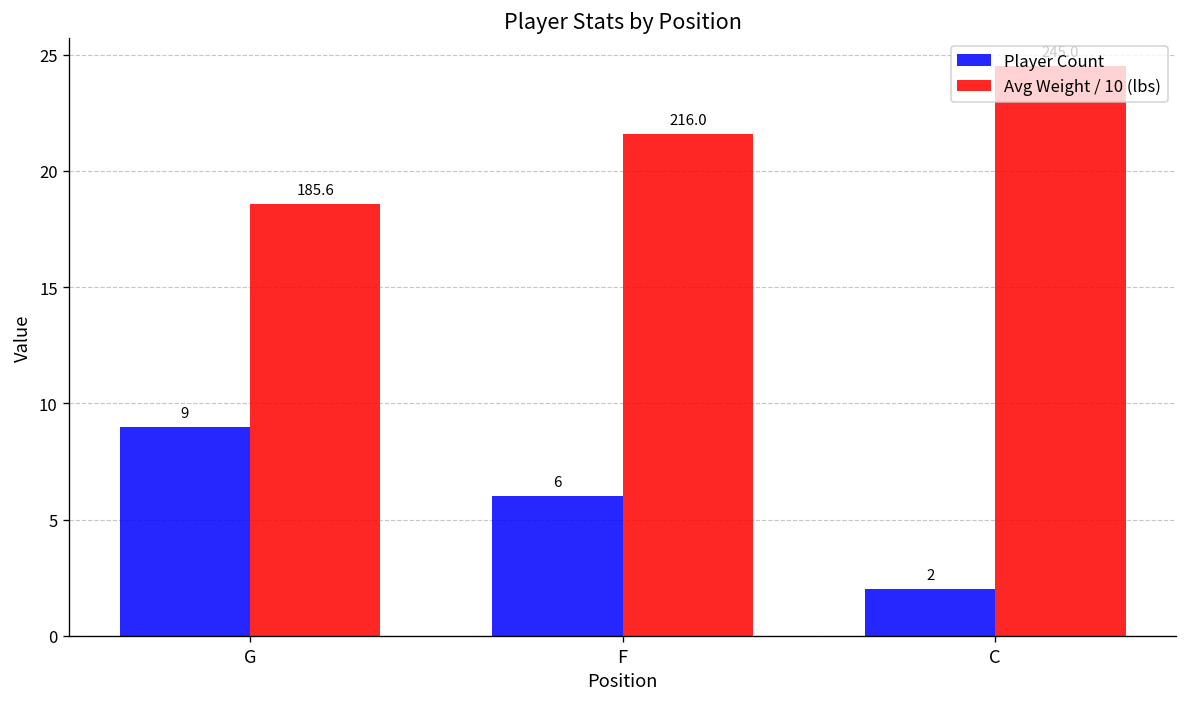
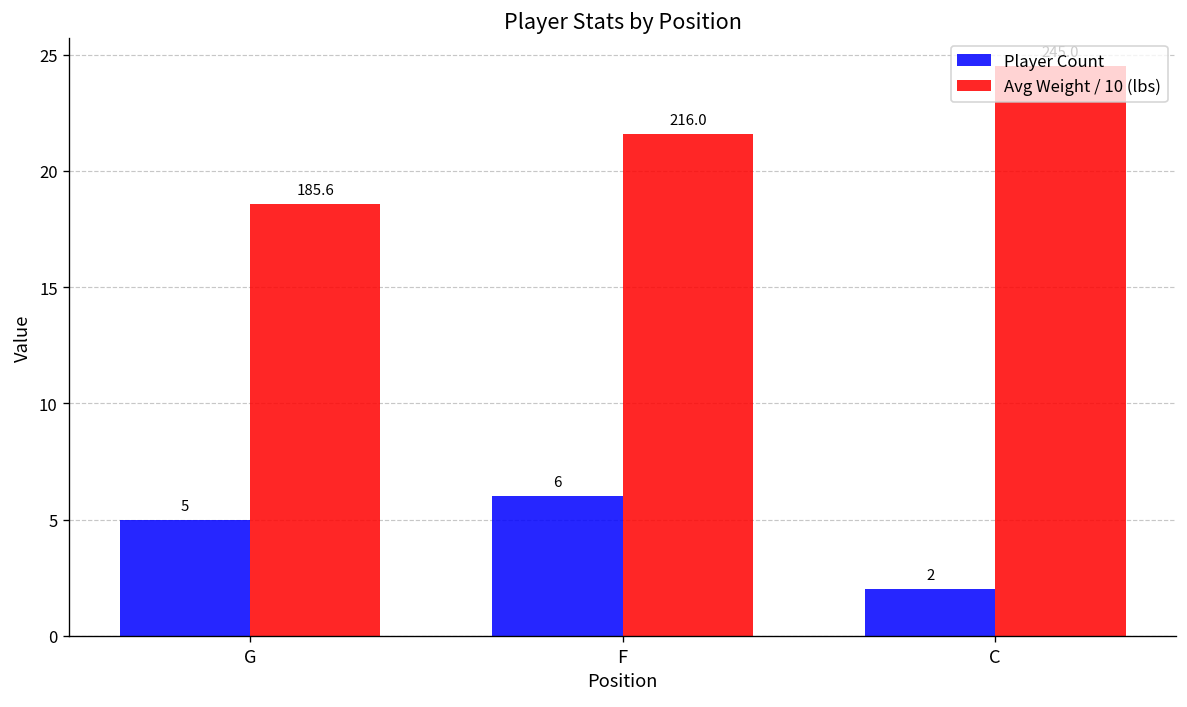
Player Count, G: 9 -> 5
